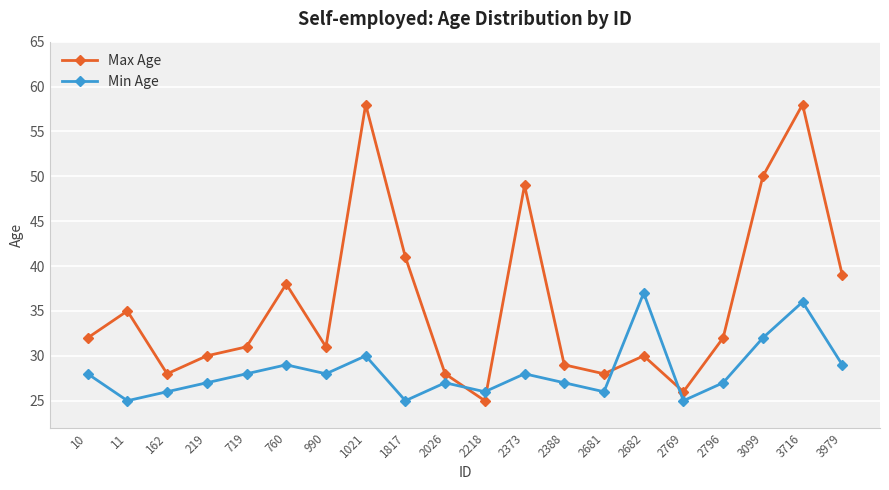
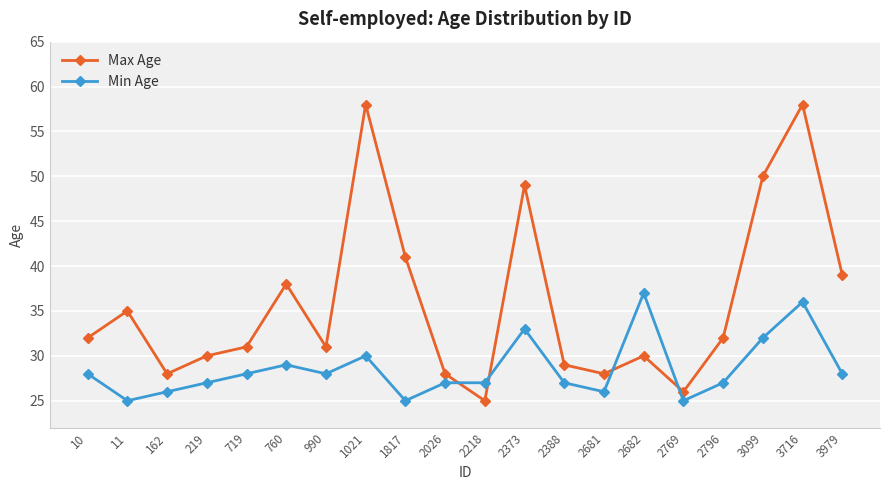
Min Age, 2218: 26 -> 27
Min Age, 2373: 28 -> 33
Min Age, 3979: 29 -> 28
